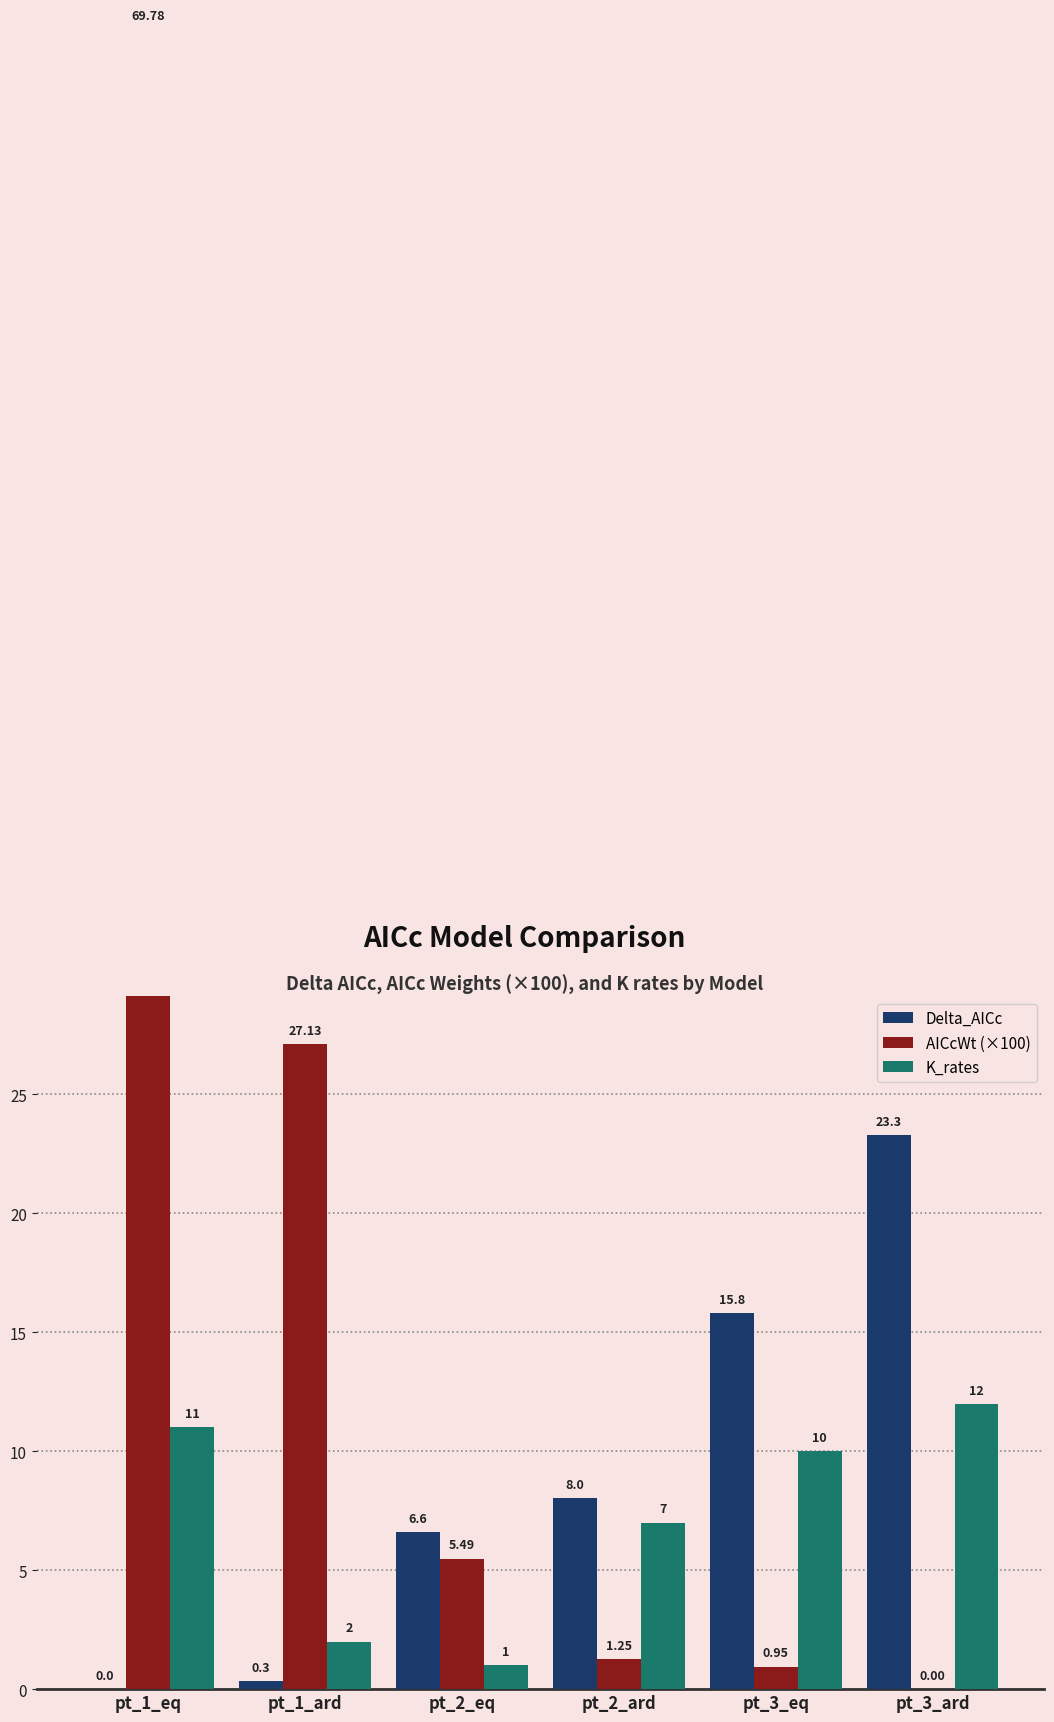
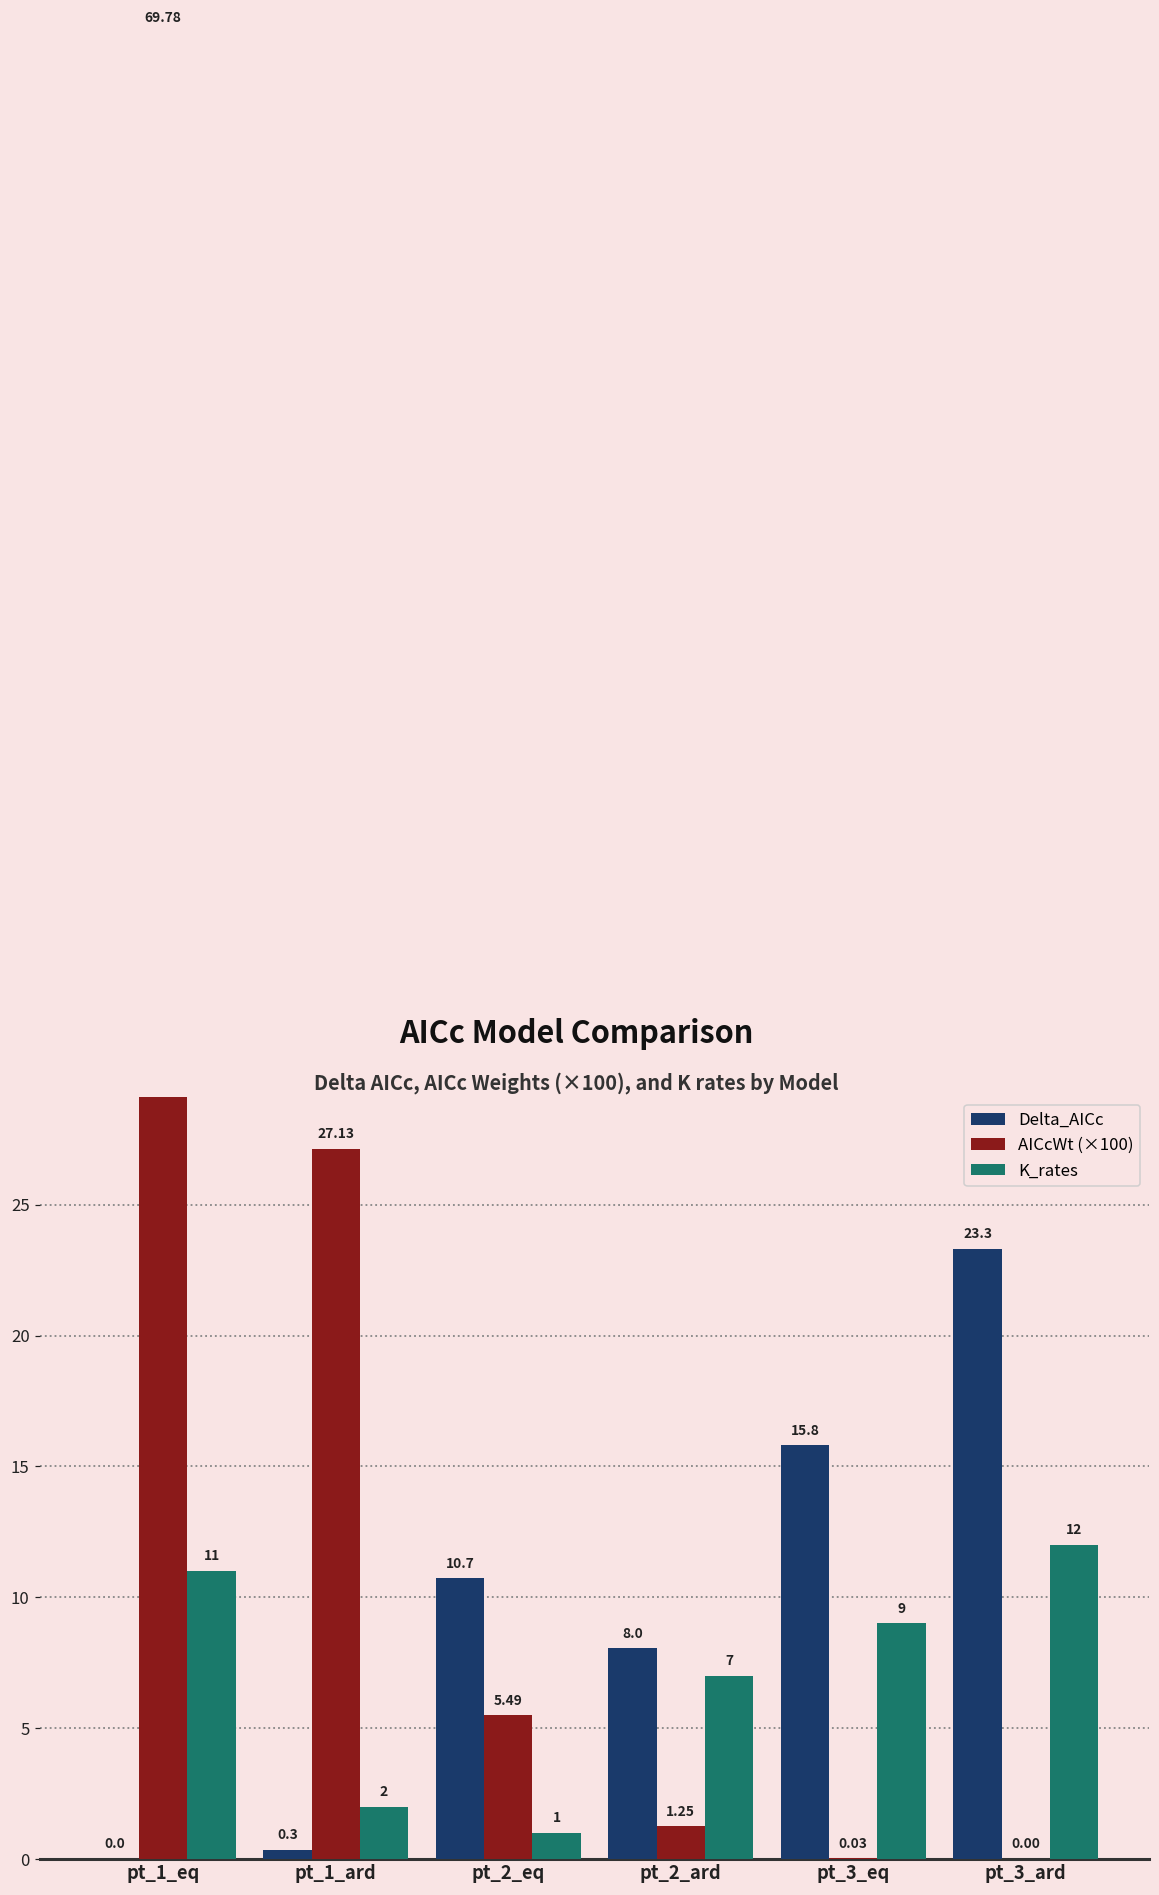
Delta_AICc, pt_2_eq: 6.6 -> 10.7
AICcWt (×100), pt_3_eq: 0.95 -> 0.03
K_rates, pt_3_eq: 10 -> 9
